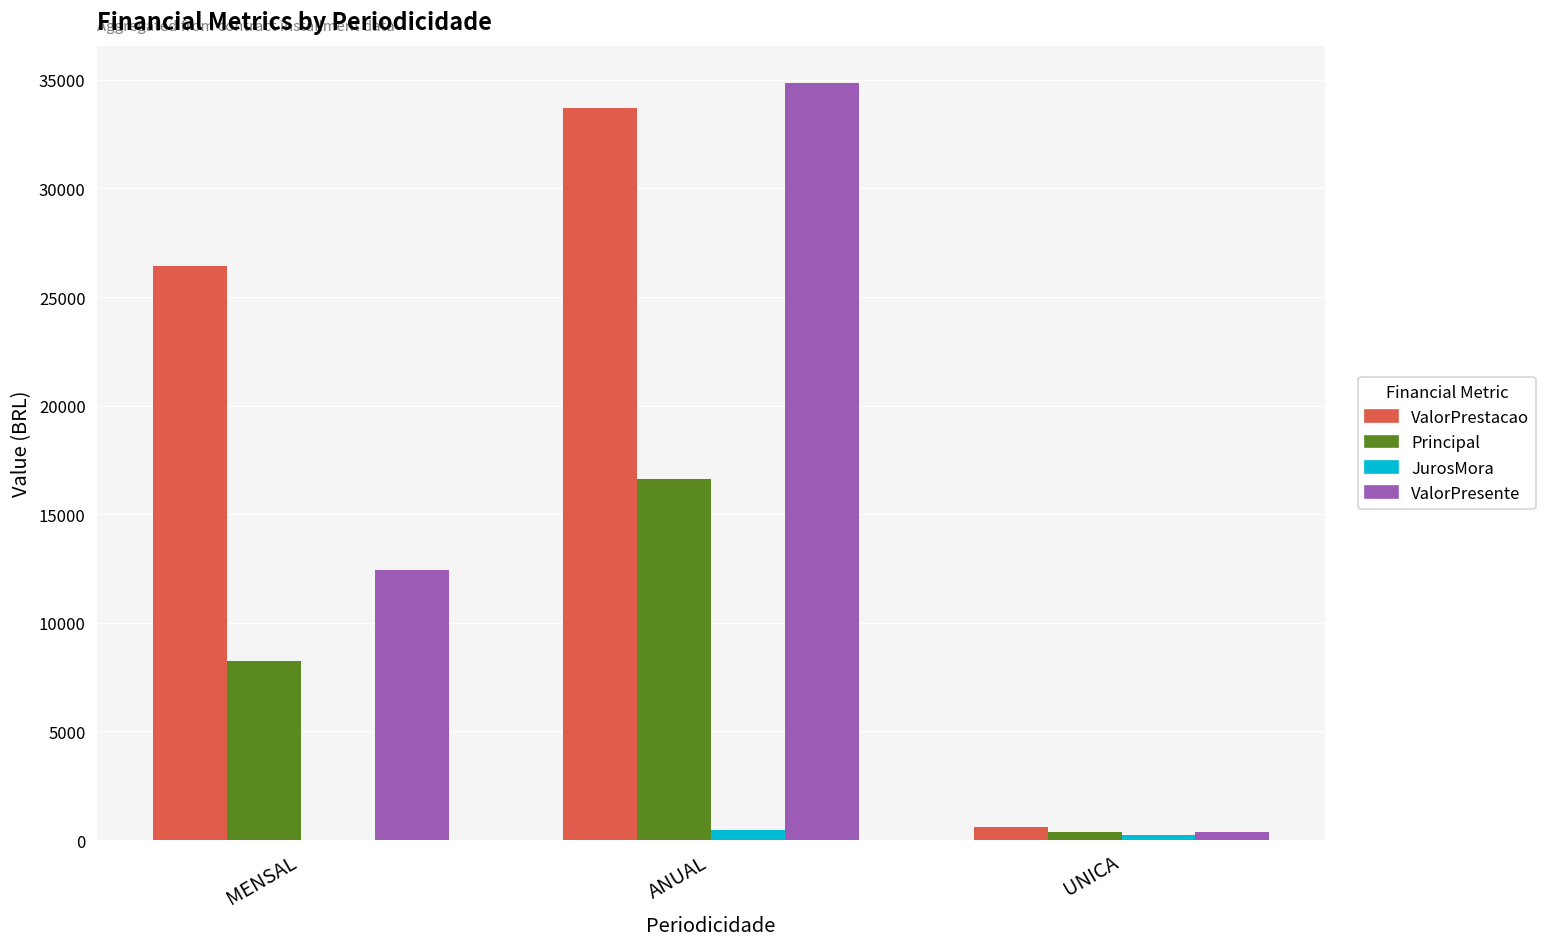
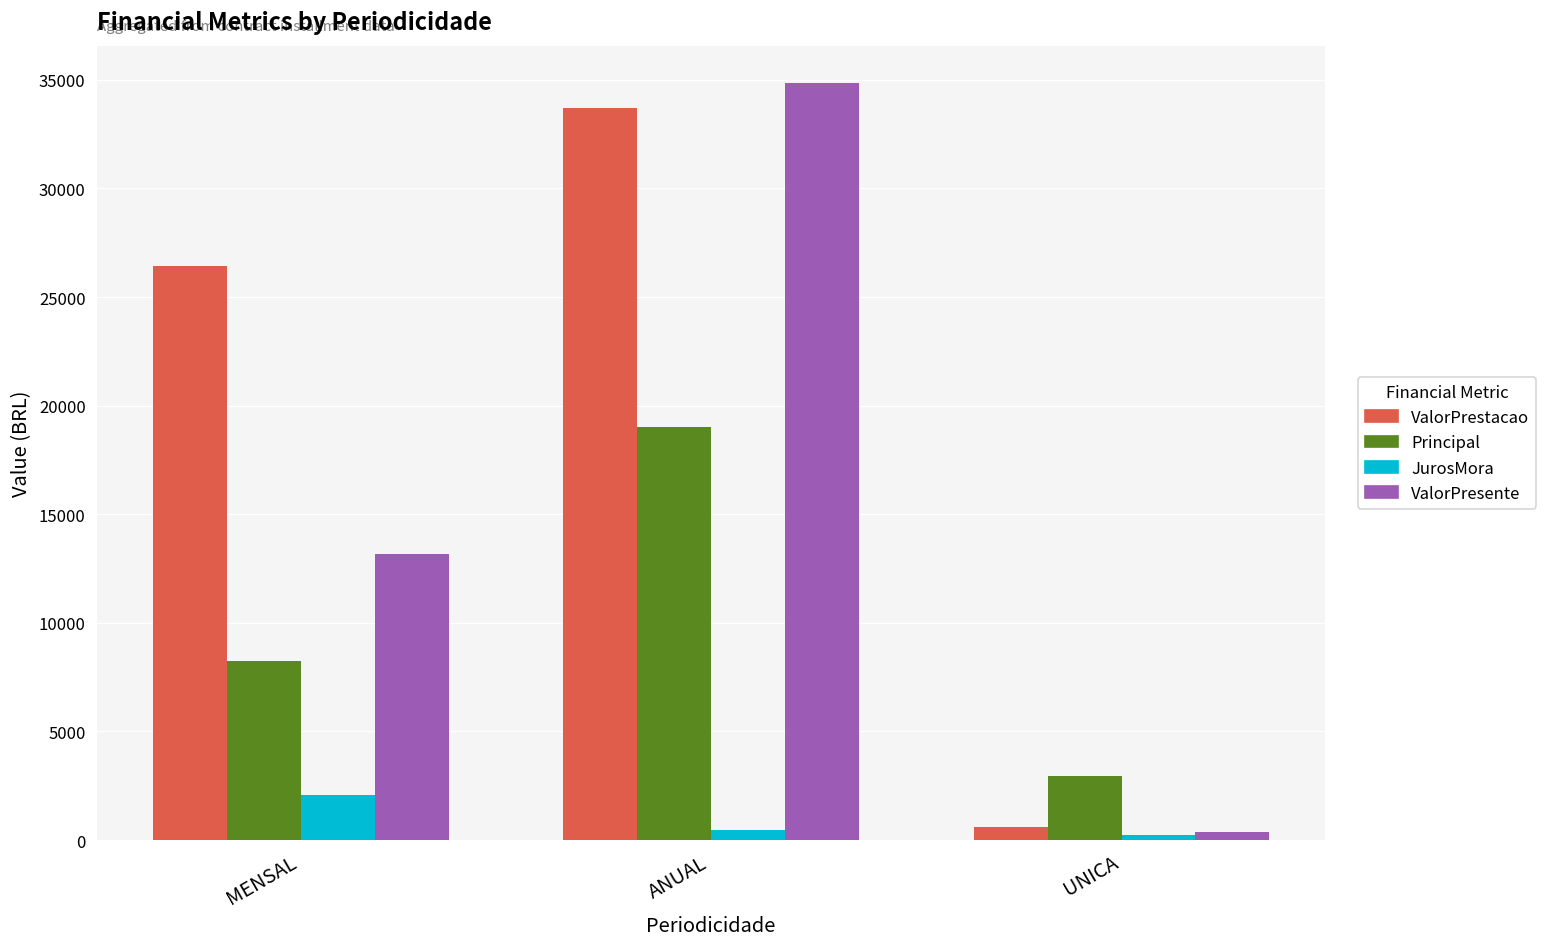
JurosMora, MENSAL: 0 -> 2100
ValorPresente, MENSAL: 12500 -> 13200
Principal, ANUAL: 16600 -> 19000
Principal, UNICA: 400 -> 2900
